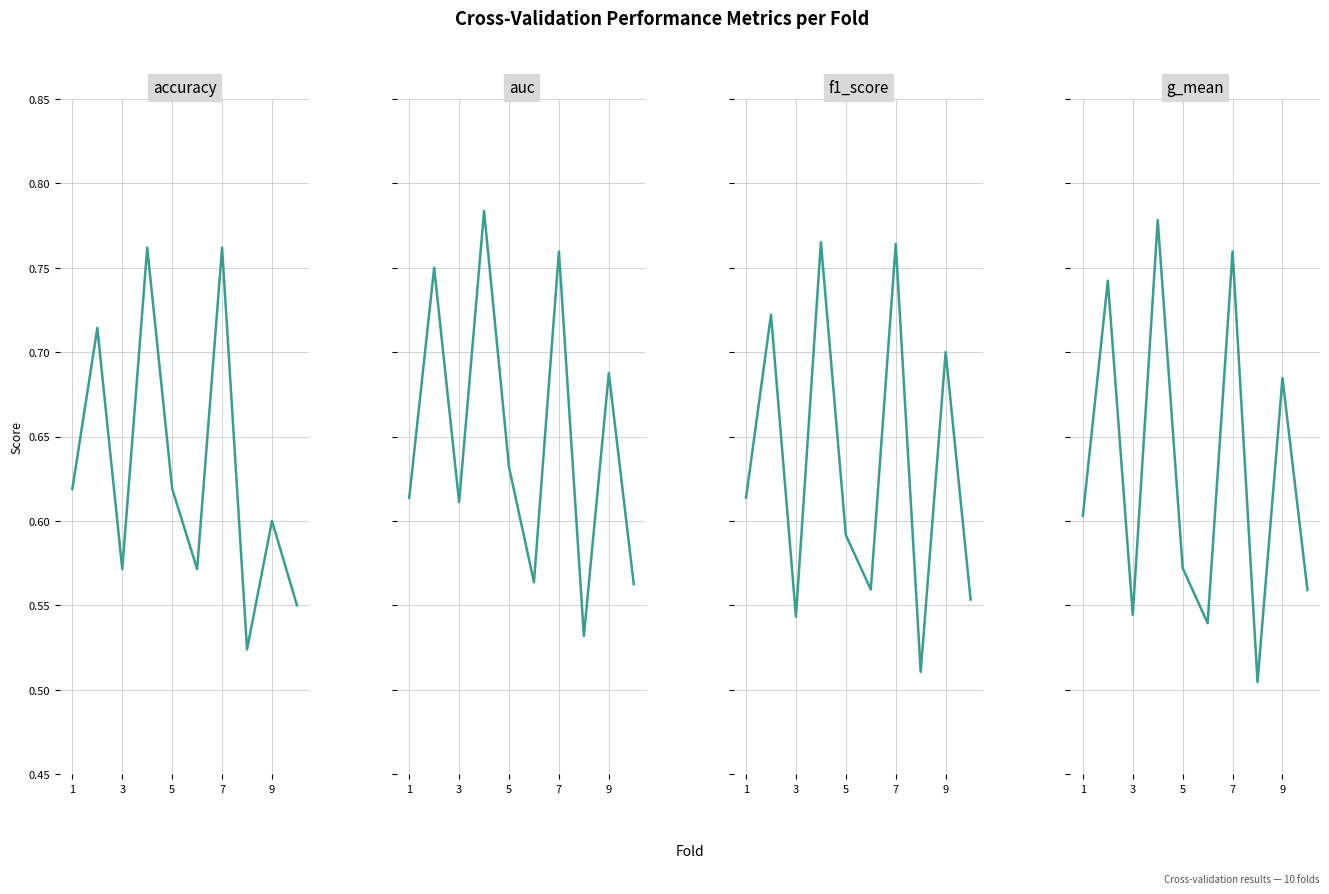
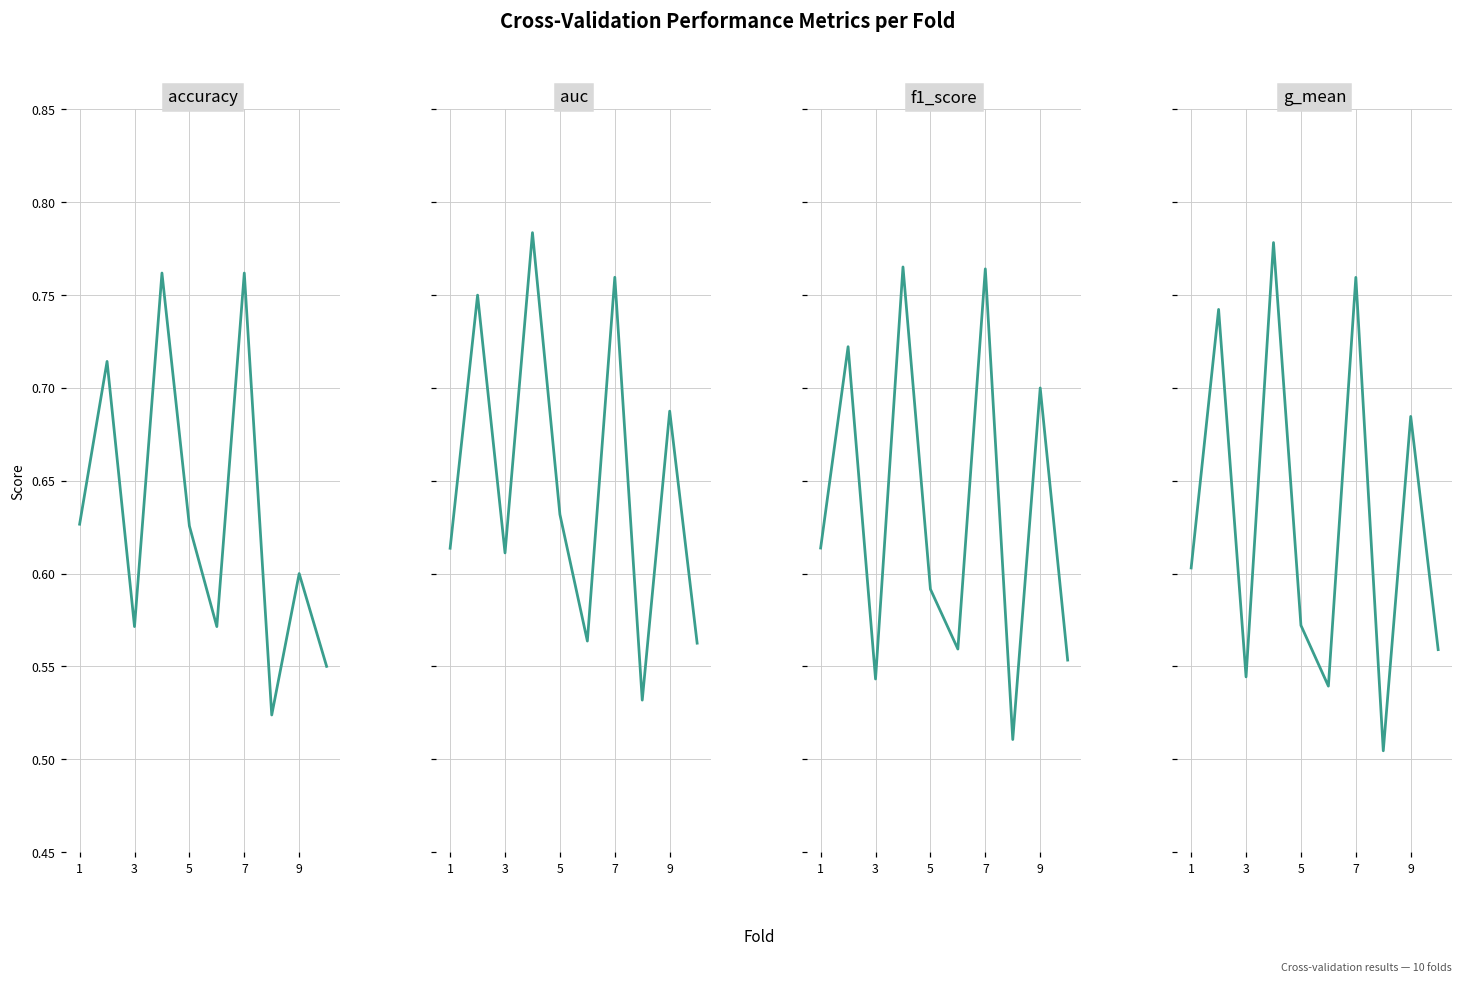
accuracy, 1: 0.619 -> 0.627
accuracy, 5: 0.619 -> 0.626
